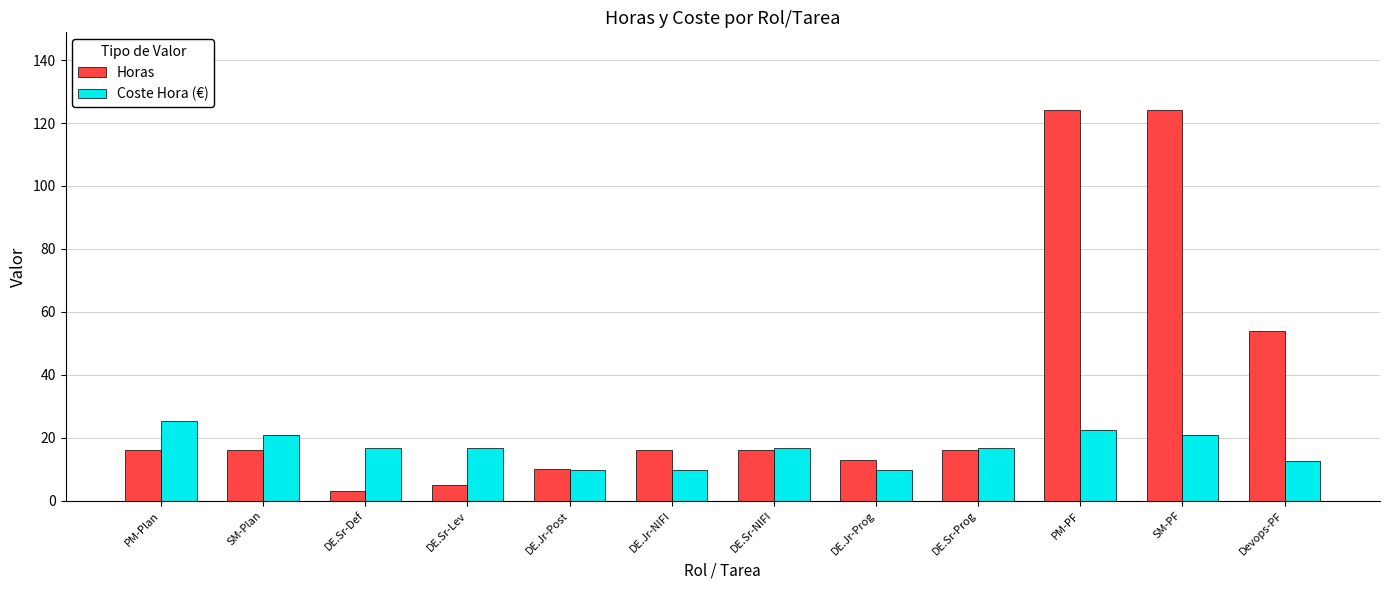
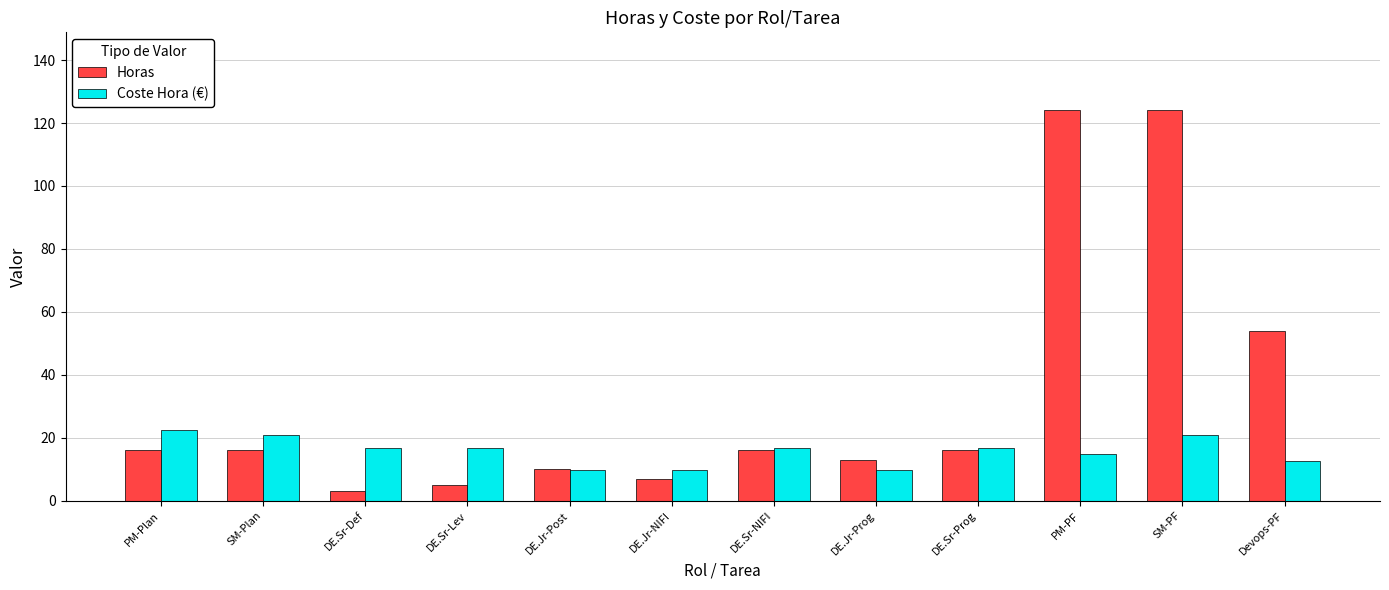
Coste Hora (€), PM-Plan: 25 -> 22
Horas, DE.Jr-NIFI: 16 -> 7
Coste Hora (€), PM-PF: 22 -> 15
